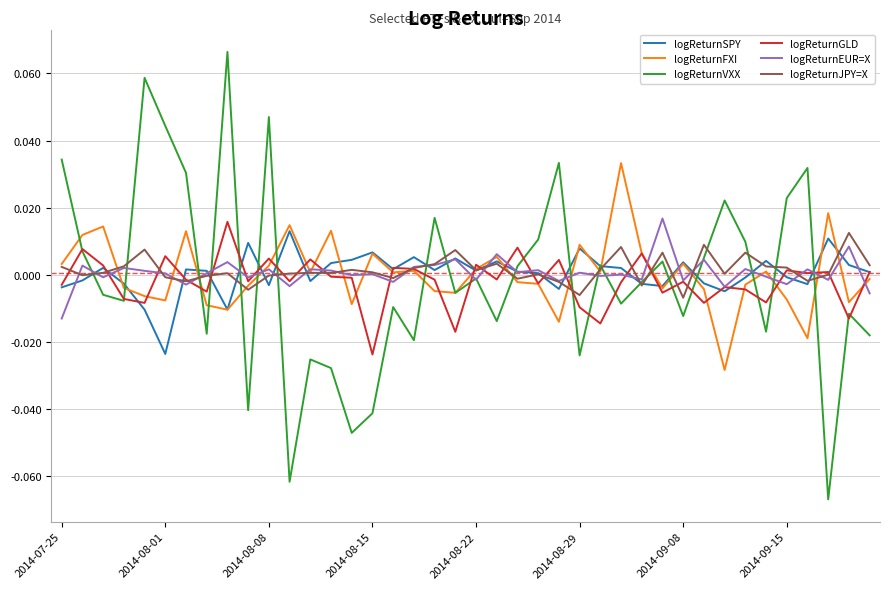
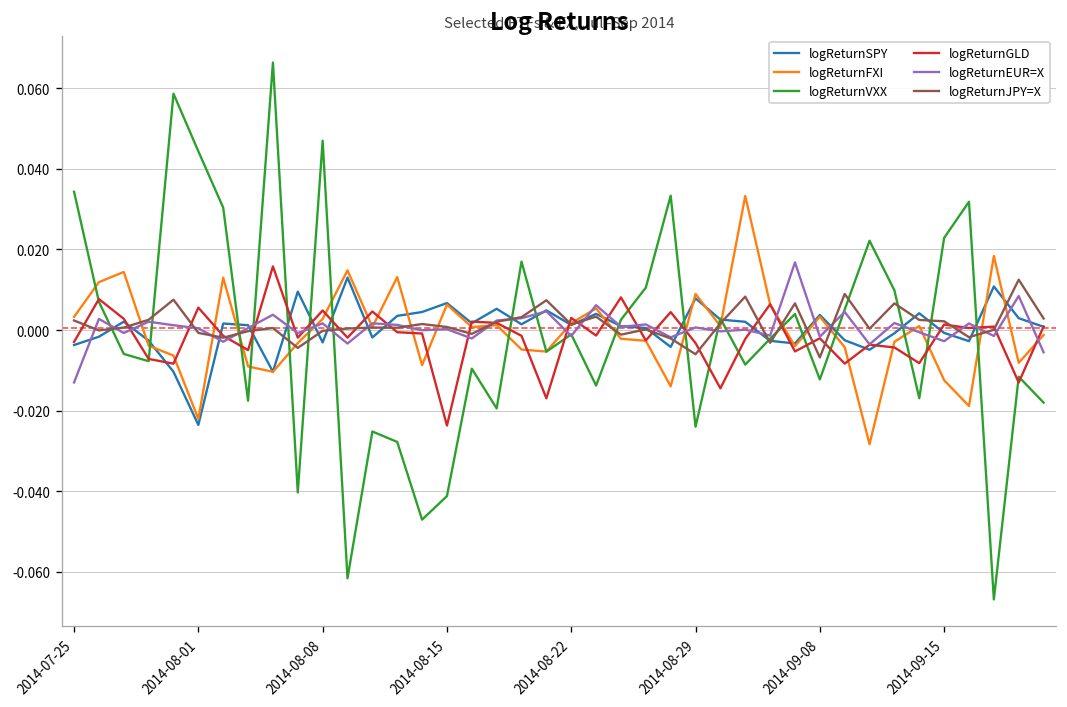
logReturnFXI, 2014-08-01: -0.008 -> -0.022
logReturnGLD, 2014-08-29: -0.010 -> -0.003
logReturnFXI, 2014-09-15: -0.007 -> -0.012
